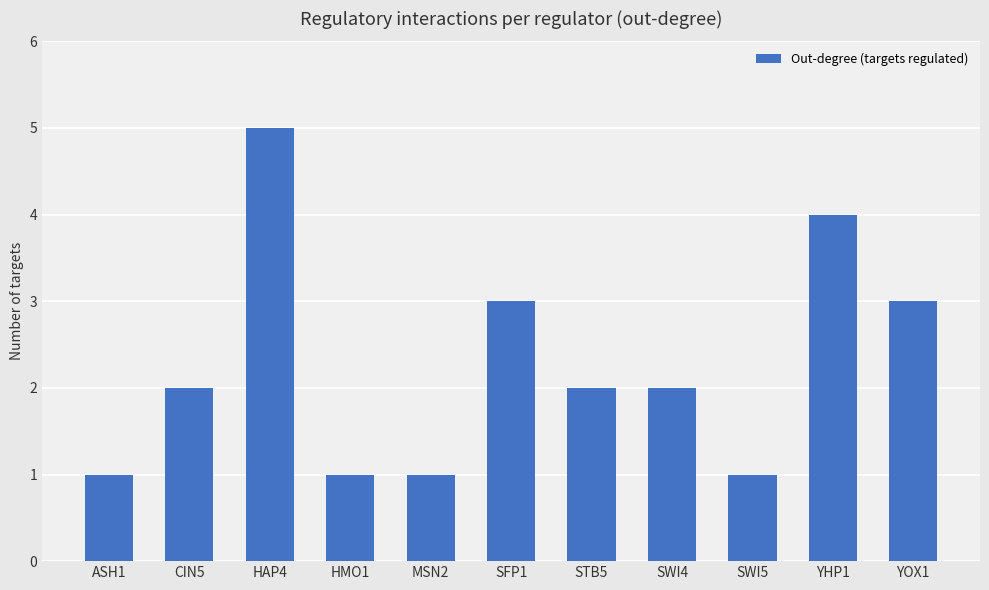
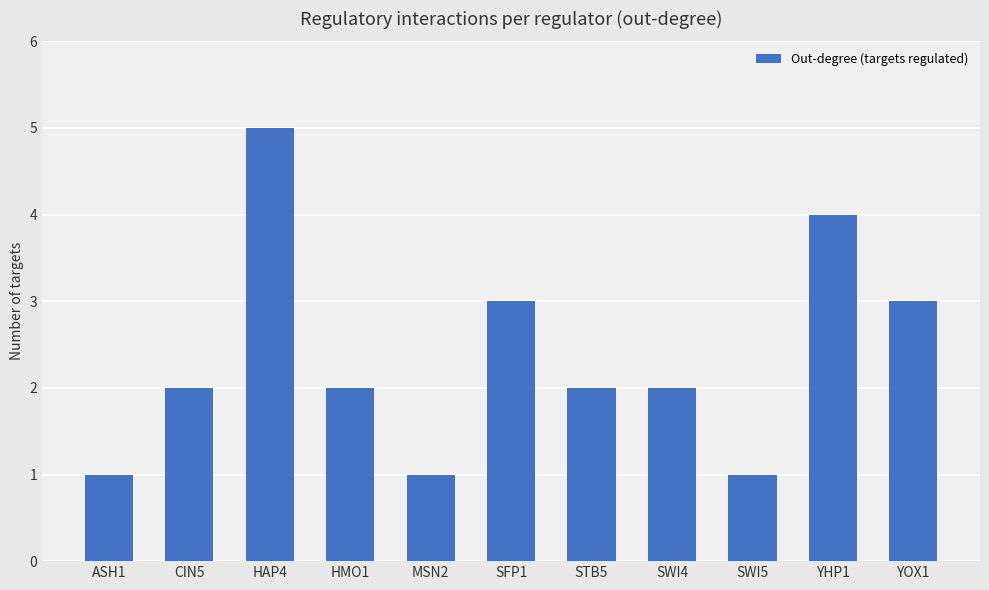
HMO1: 1 -> 2
